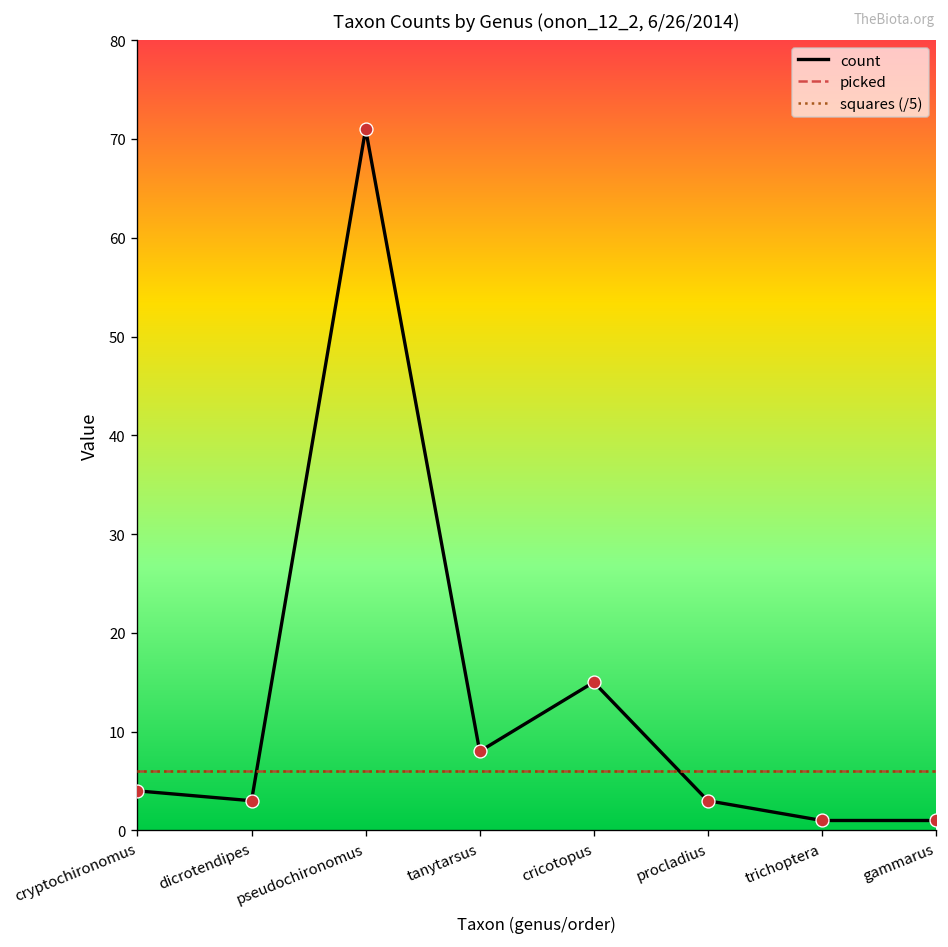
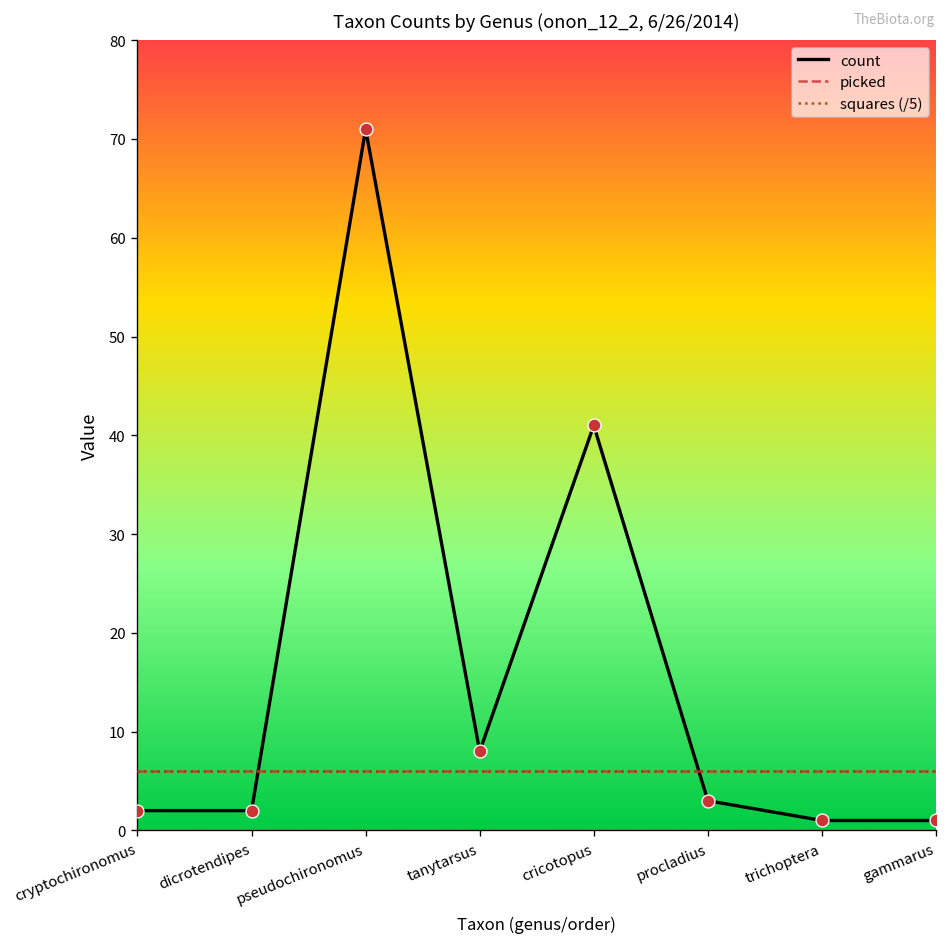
count, cryptochironomus: 4 -> 2
count, dicrotendipes: 3 -> 2
count, cricotopus: 15 -> 41
